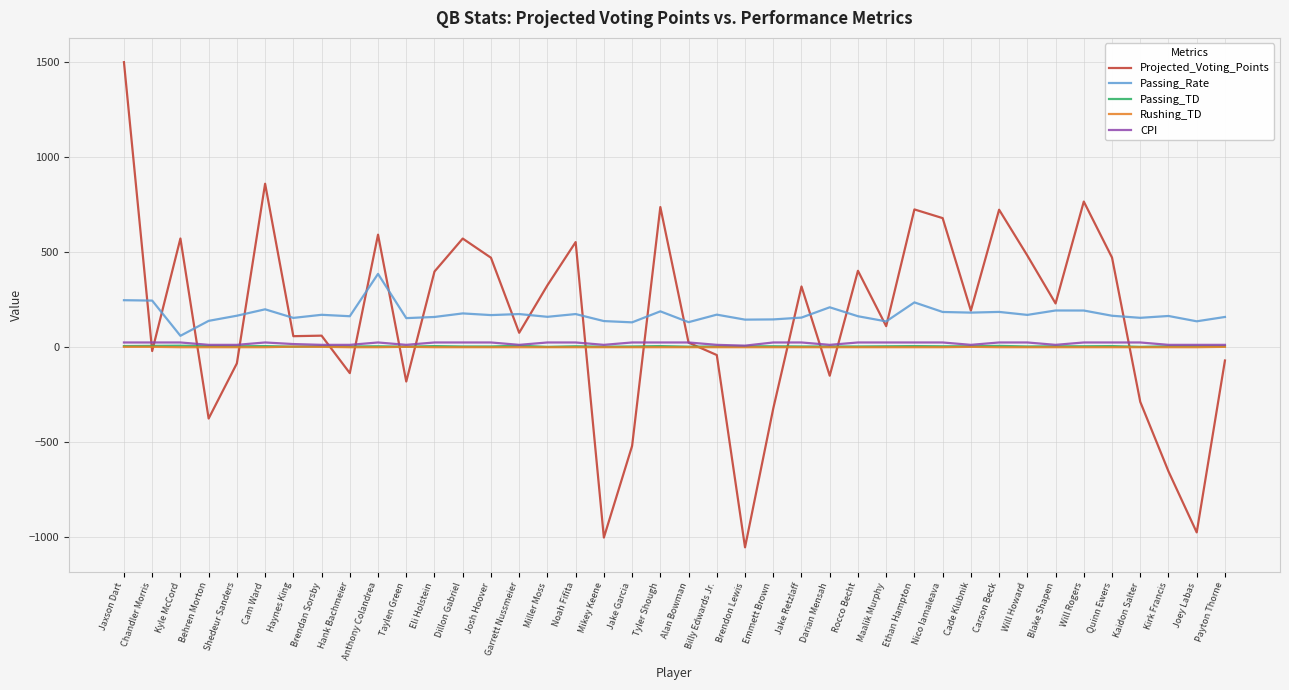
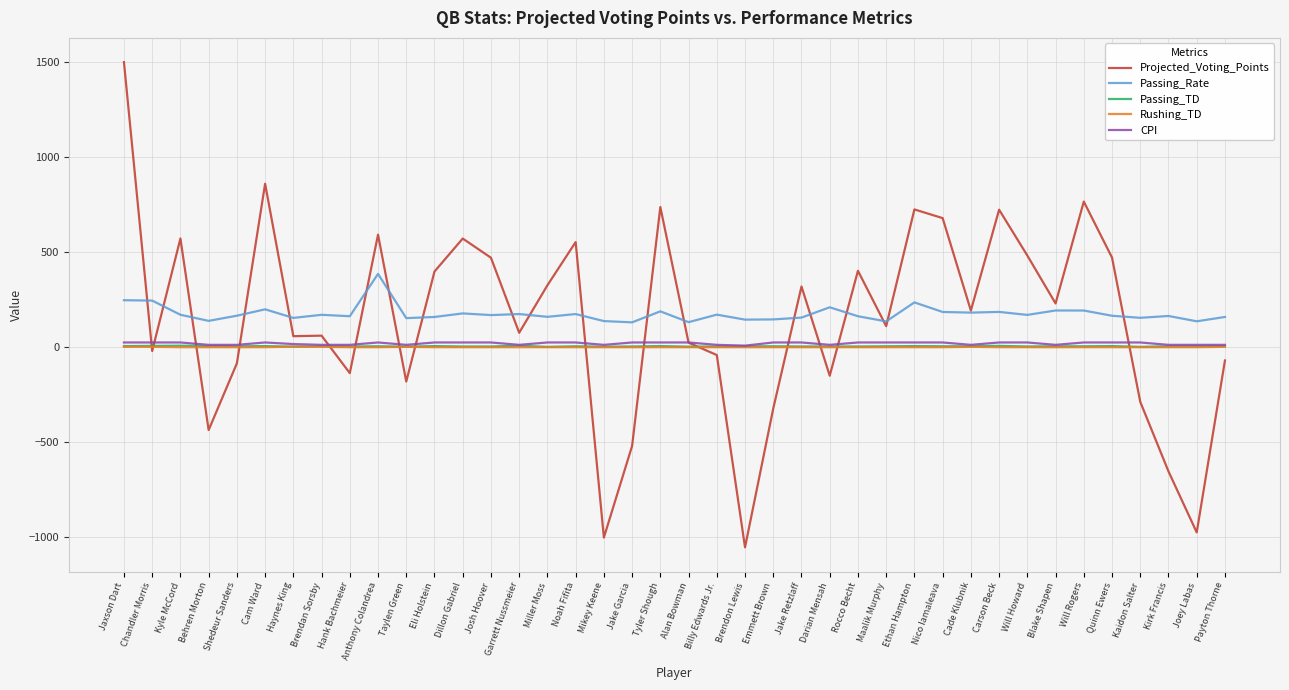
Passing_Rate, Kyle McCord: 60 -> 170
Projected_Voting_Points, Behren Morton: -380 -> -440
